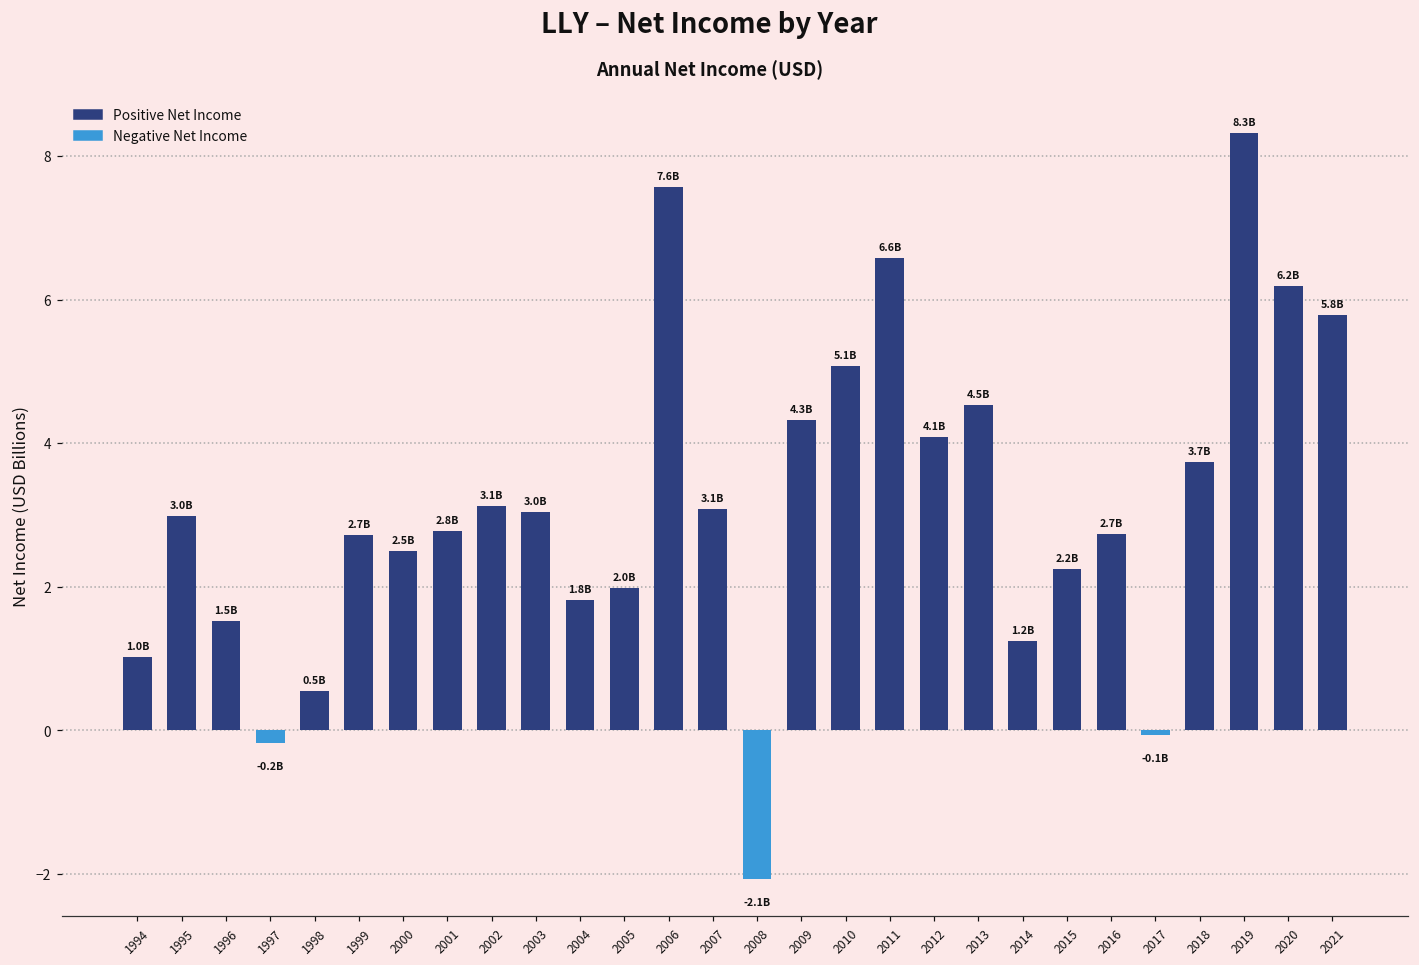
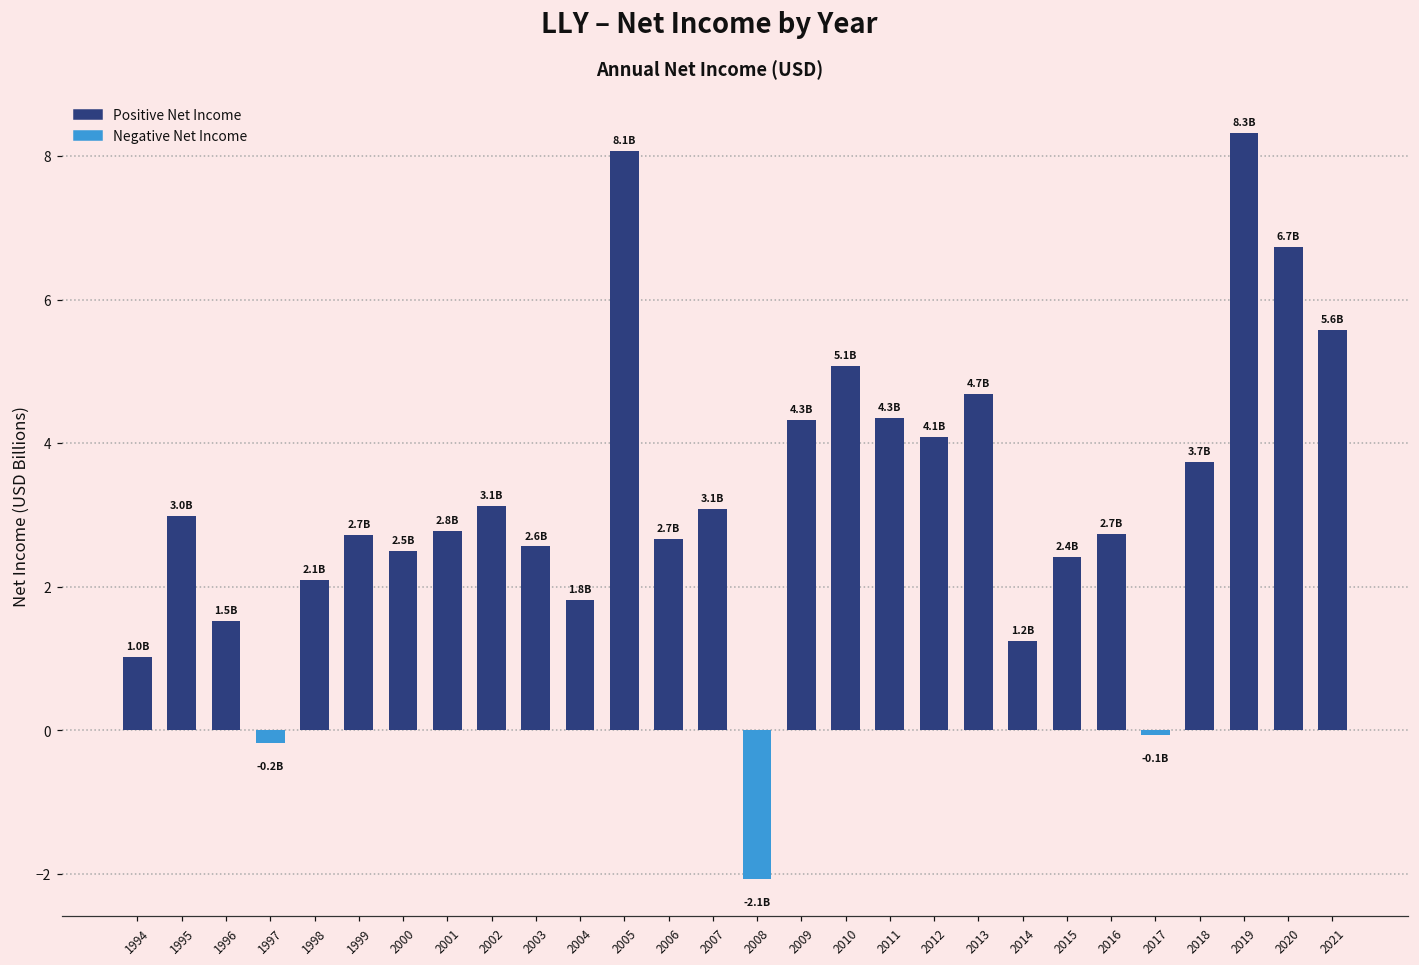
1998: 0.5B -> 2.1B
2003: 3.0B -> 2.6B
2005: 2.0B -> 8.1B
2006: 7.6B -> 2.7B
2011: 6.6B -> 4.3B
2013: 4.5B -> 4.7B
2015: 2.2B -> 2.4B
2020: 6.2B -> 6.7B
2021: 5.8B -> 5.6B
